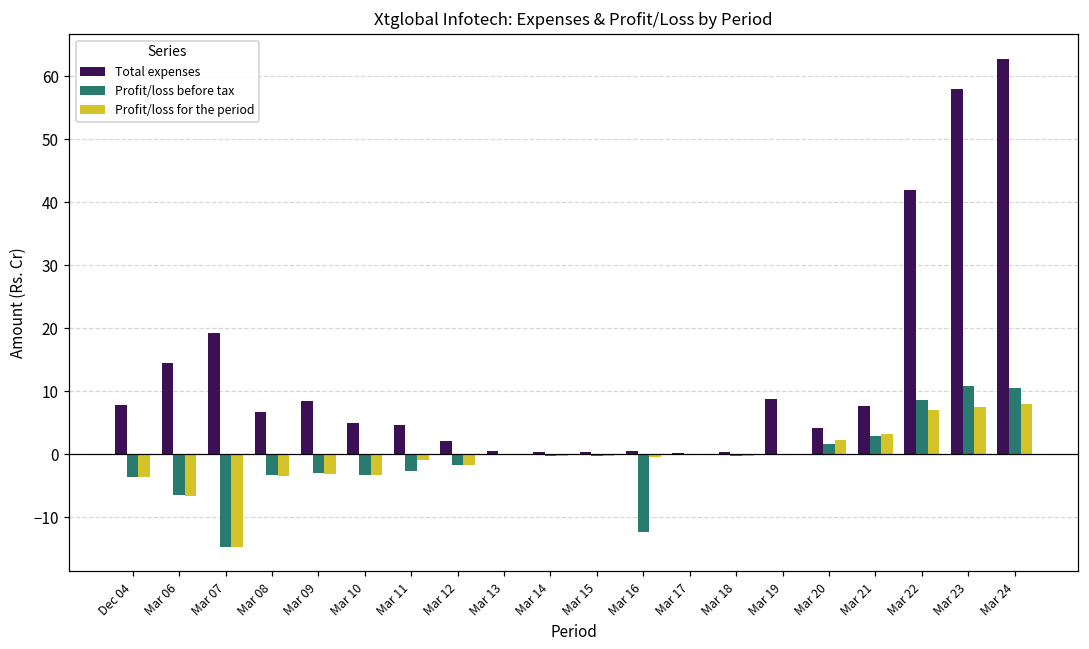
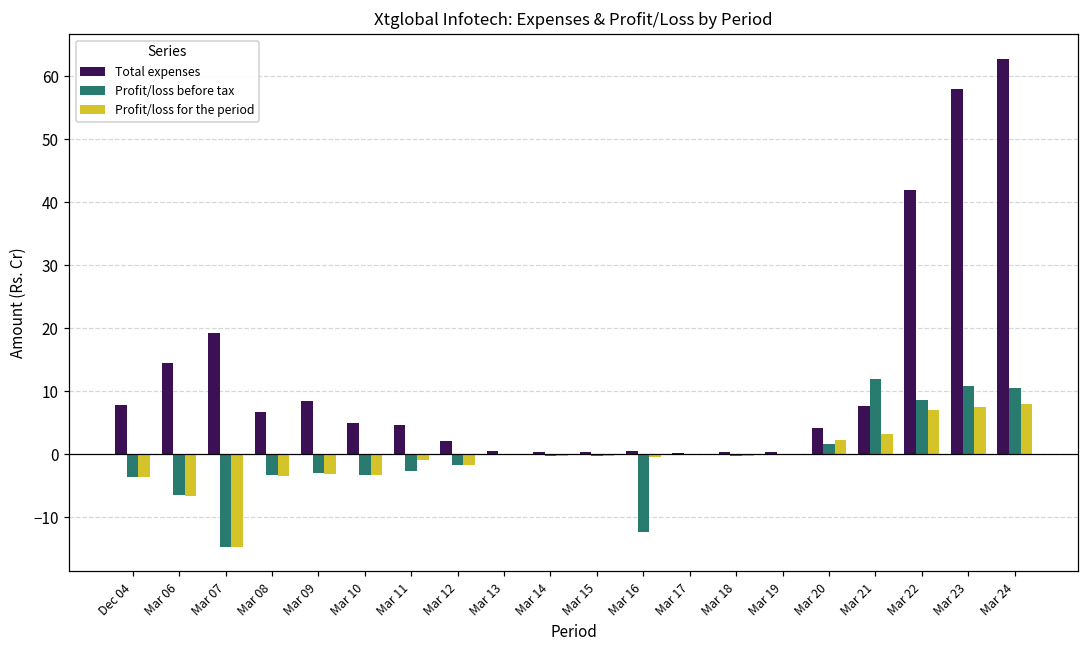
Total expenses, Mar 19: 9 -> 0
Profit/loss before tax, Mar 21: 3 -> 12
